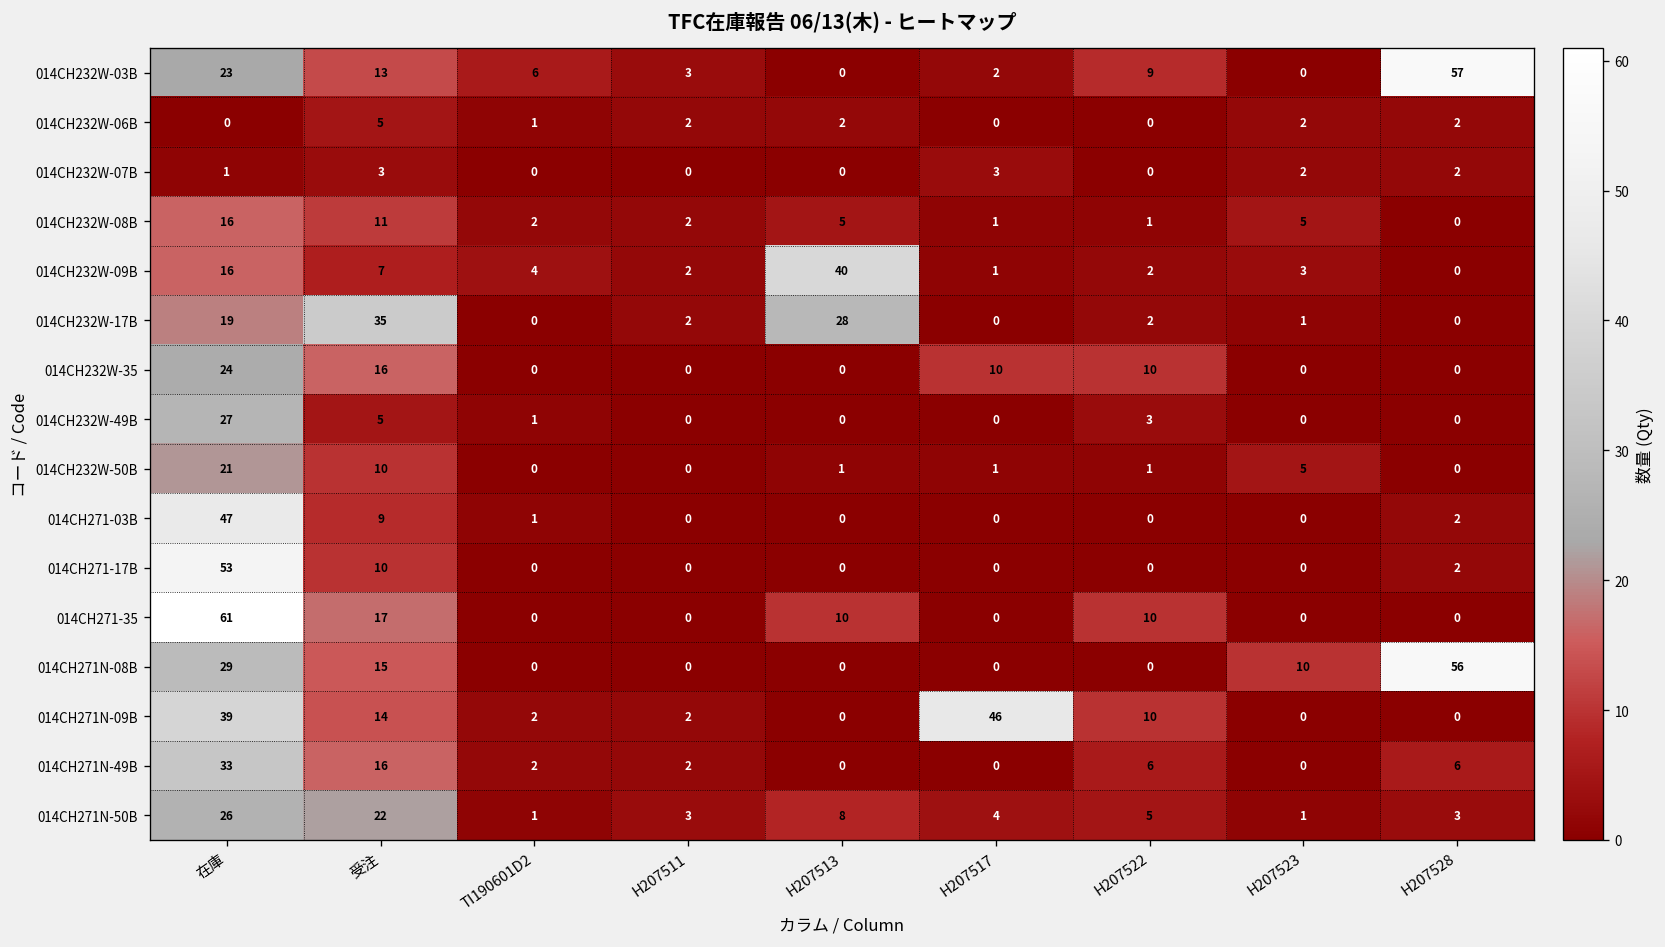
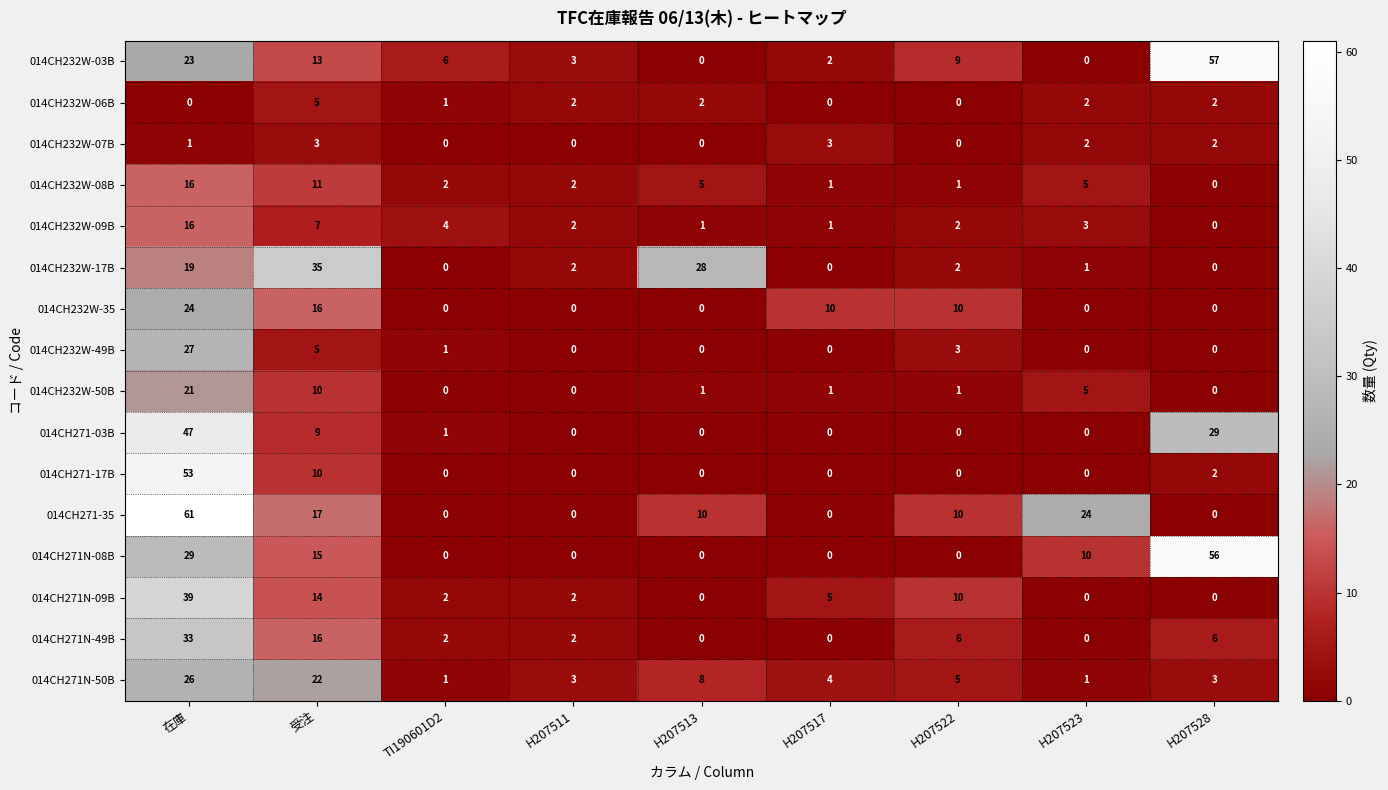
014CH232W-09B, H207513: 40 -> 1
014CH271-03B, H207528: 2 -> 29
014CH271-35, H207523: 0 -> 24
014CH271N-09B, H207517: 46 -> 5
